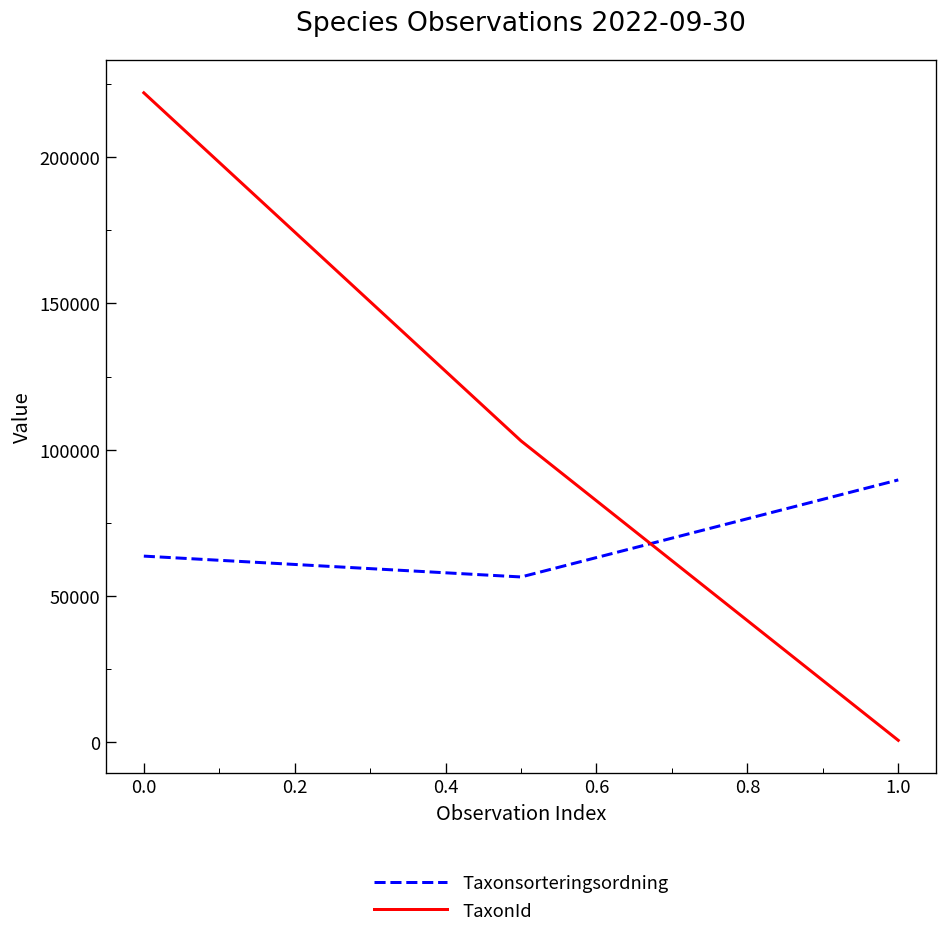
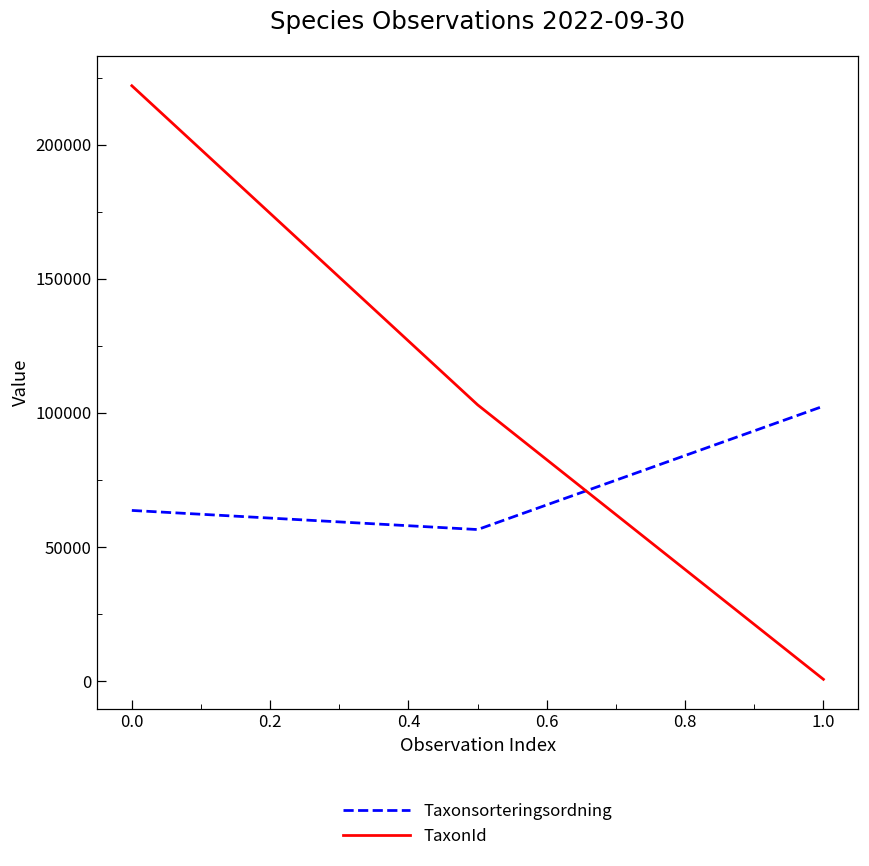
Taxonsorteringsordning, 1.0: 90000 -> 103000
